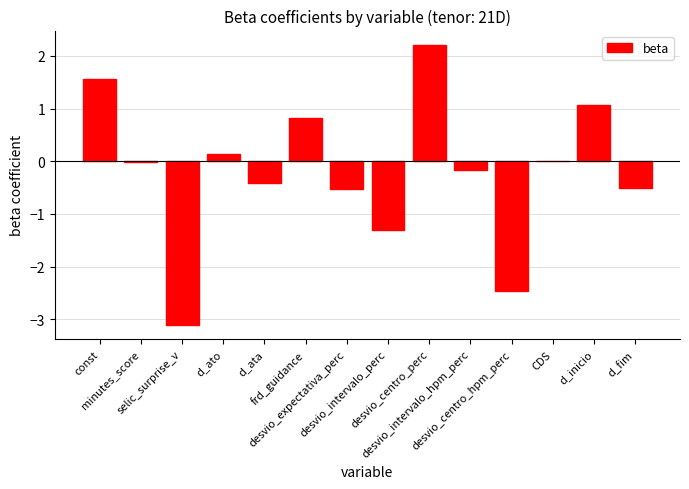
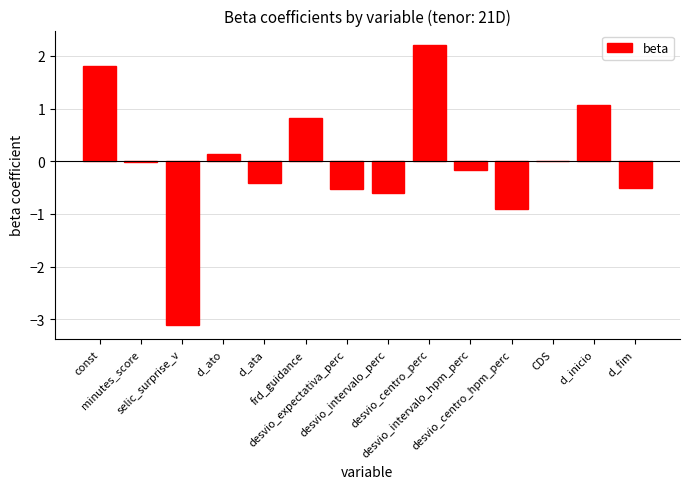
const: 1.6 -> 1.8
desvio_intervalo_perc: -1.3 -> -0.6
desvio_centro_hpm_perc: -2.5 -> -0.9
